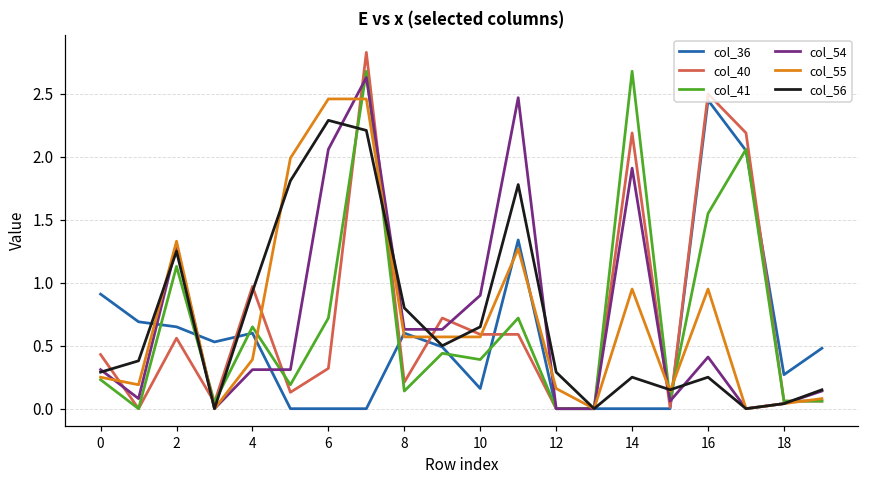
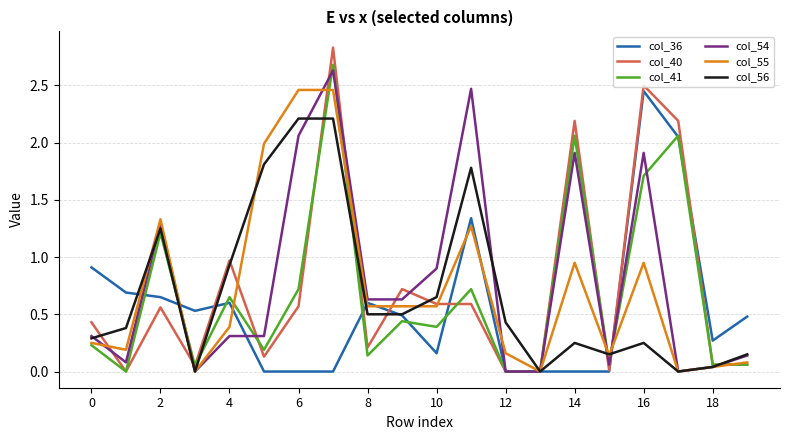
col_41, 2: 1.13 -> 1.21
col_40, 6: 0.32 -> 0.57
col_56, 6: 2.29 -> 2.21
col_56, 8: 0.8 -> 0.5
col_56, 12: 0.29 -> 0.43
col_41, 14: 2.68 -> 2.06
col_41, 16: 1.55 -> 1.71
col_54, 16: 0.41 -> 1.91
